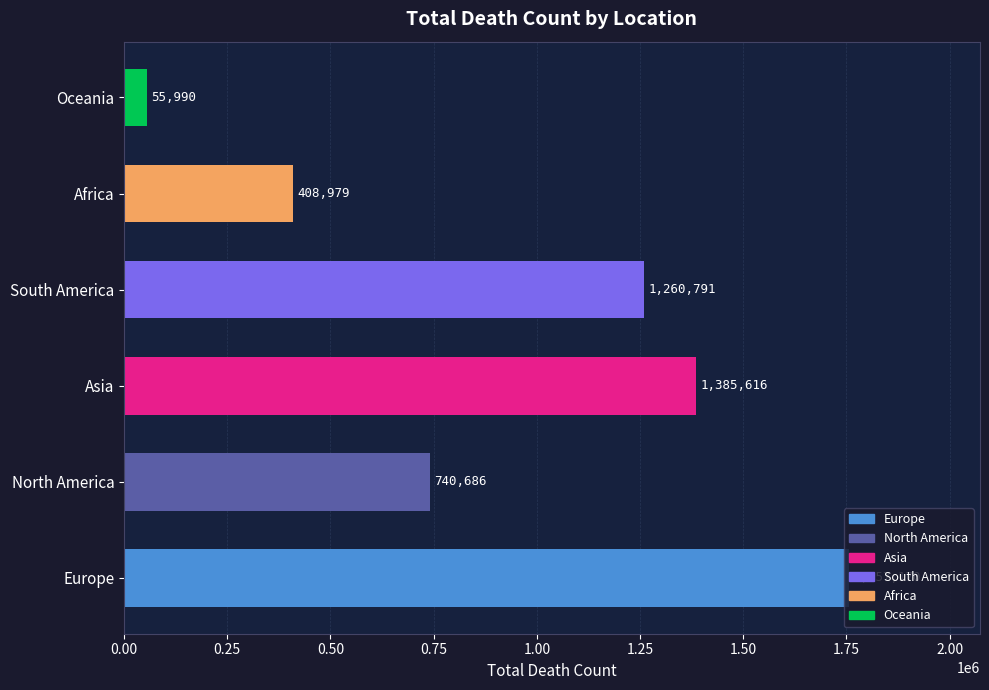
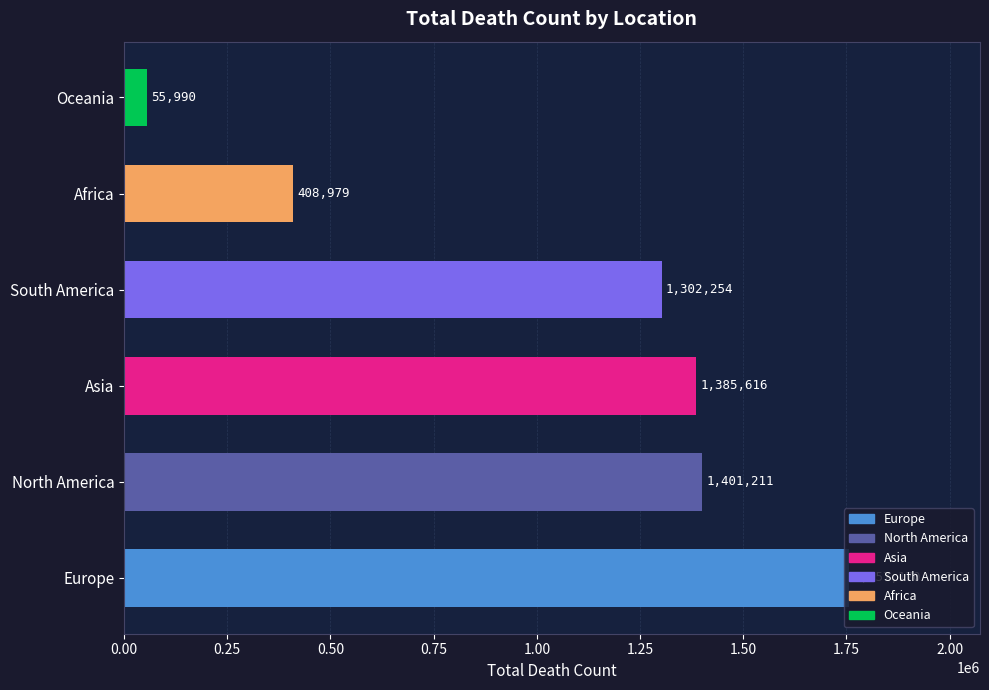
South America: 1,260,791 -> 1,302,254
North America: 740,686 -> 1,401,211
